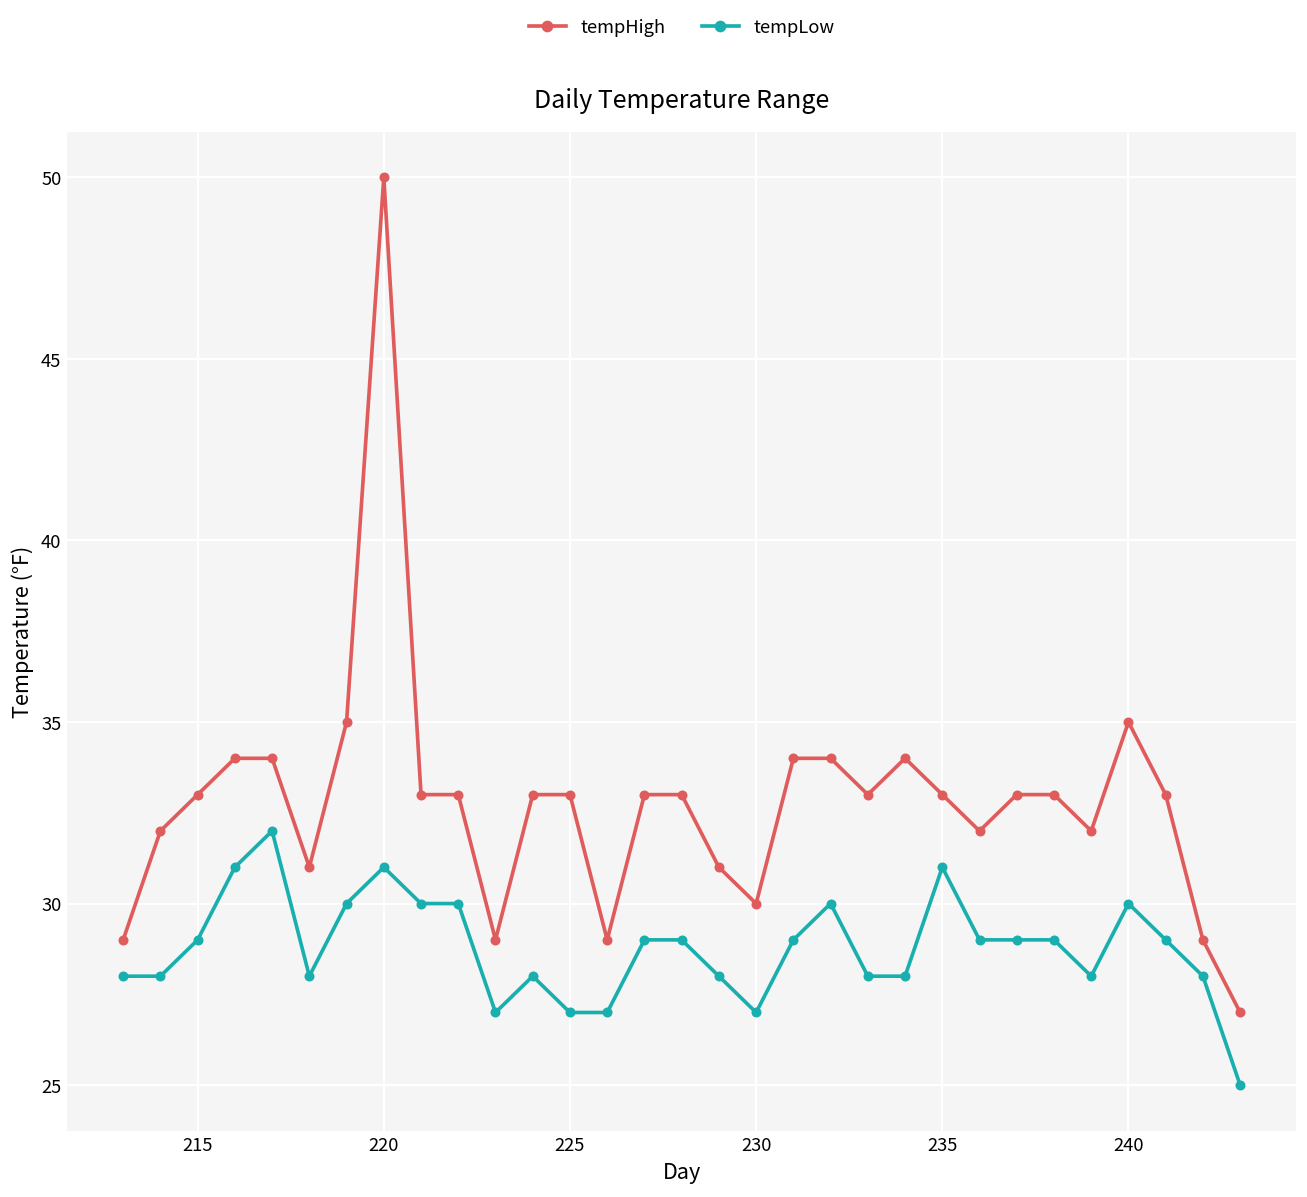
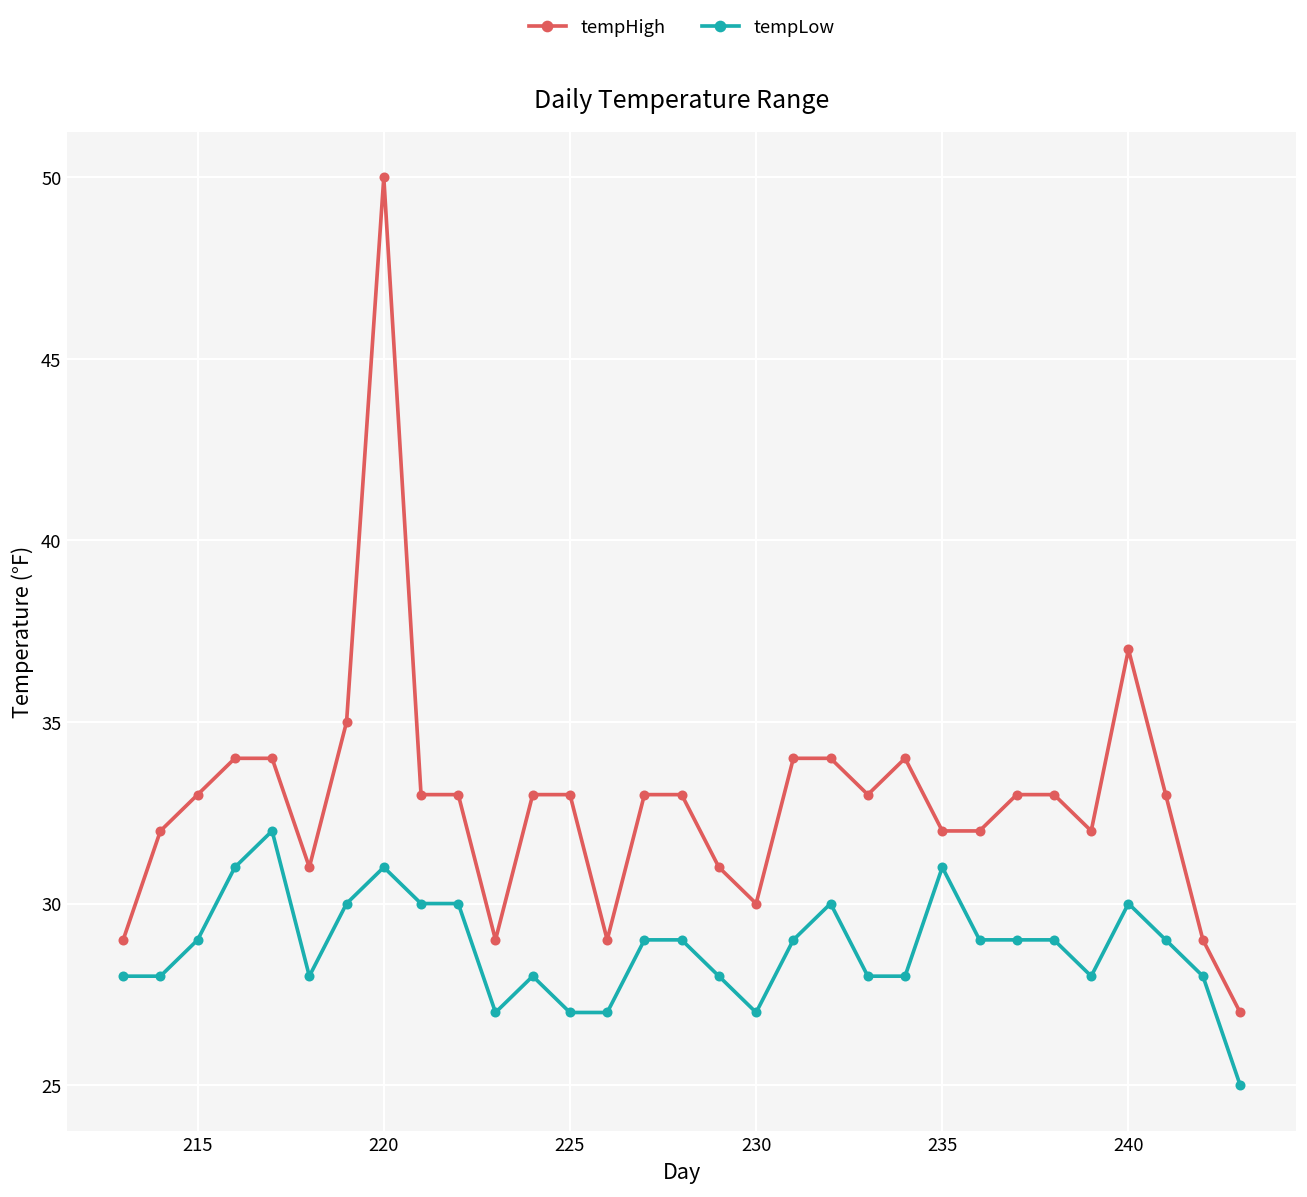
tempHigh, 235: 33 -> 32
tempHigh, 240: 35 -> 37
